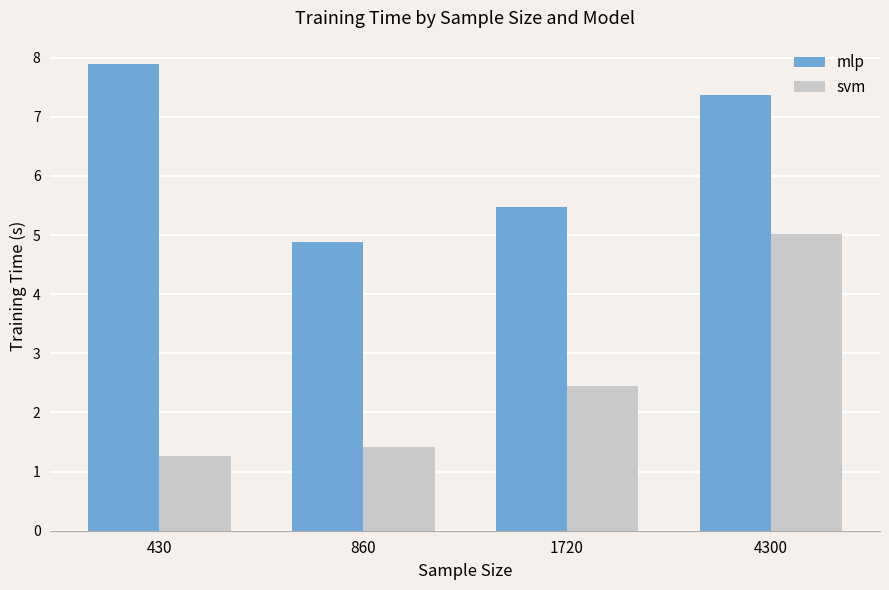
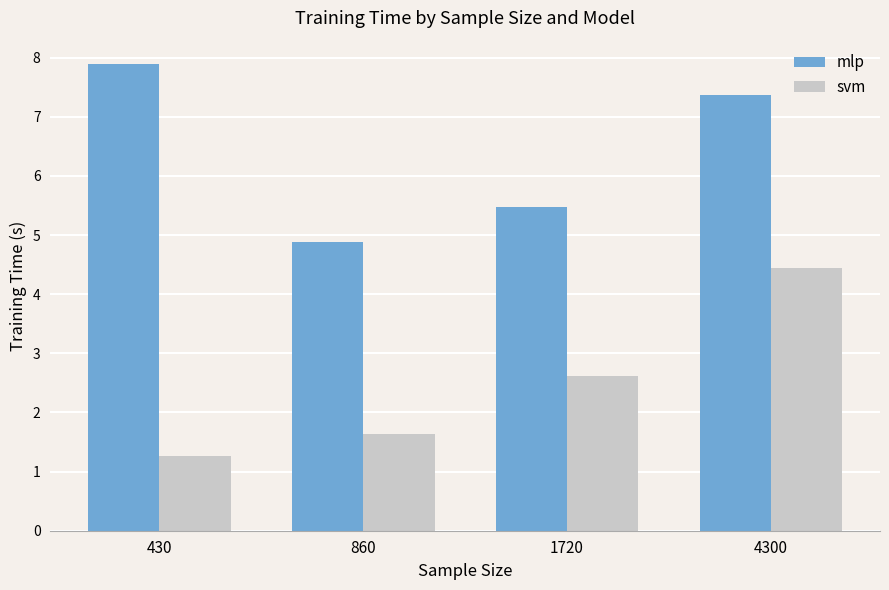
svm, 860: 1.4 -> 1.6
svm, 1720: 2.4 -> 2.6
svm, 4300: 5.0 -> 4.4
